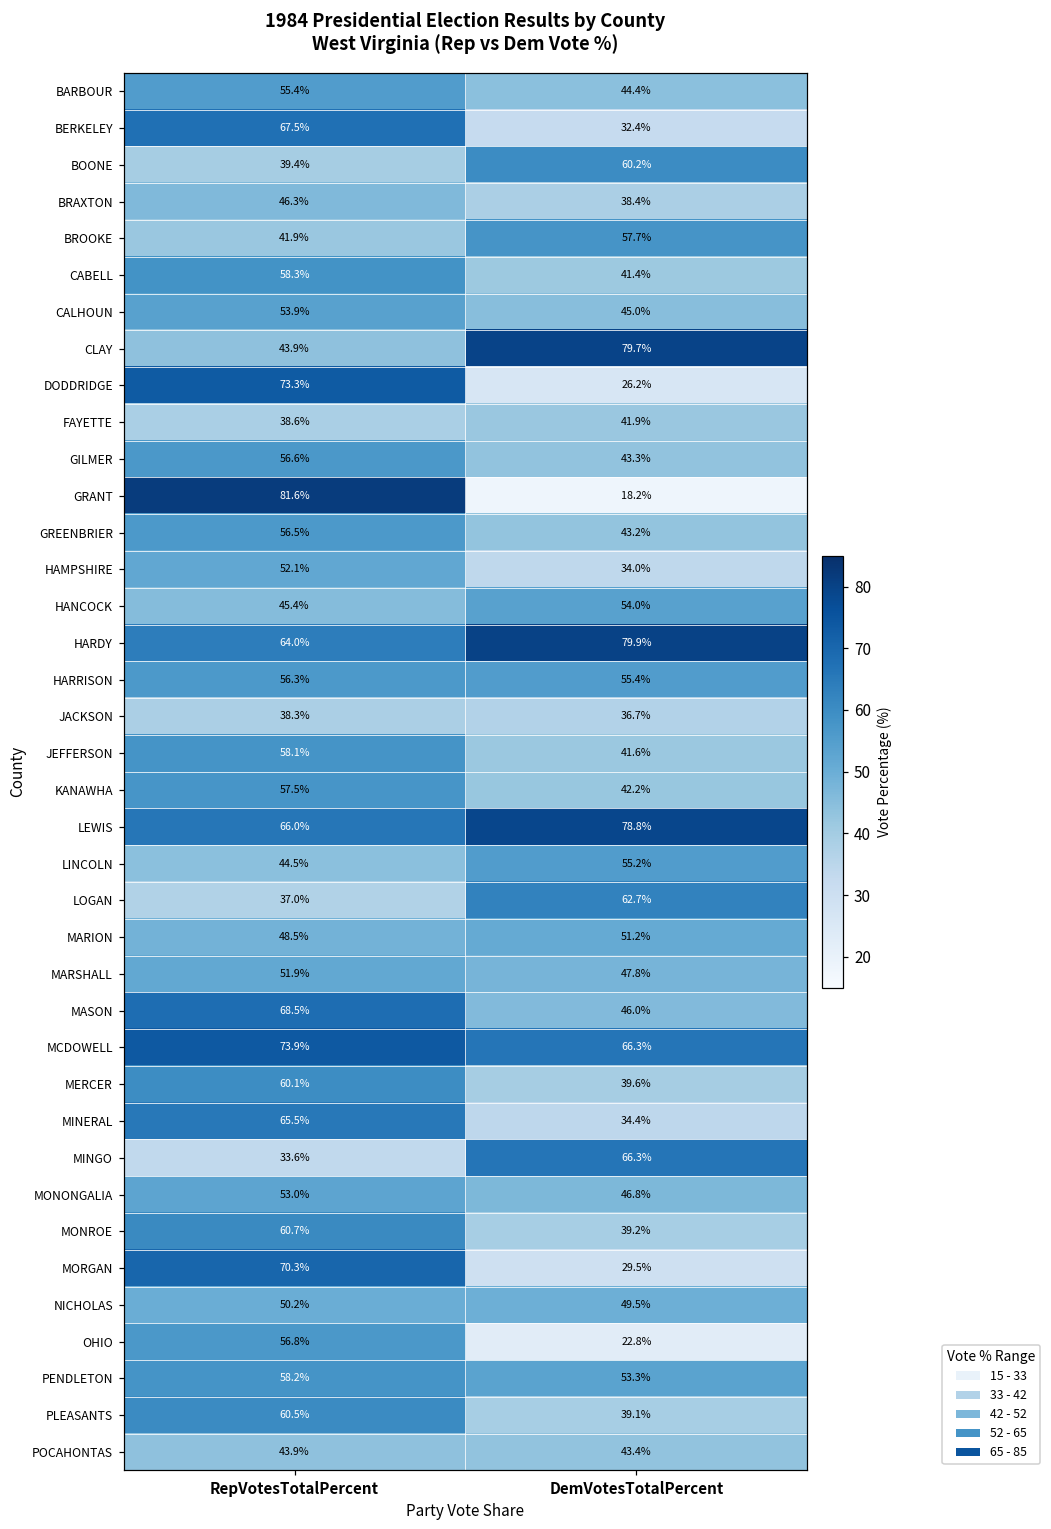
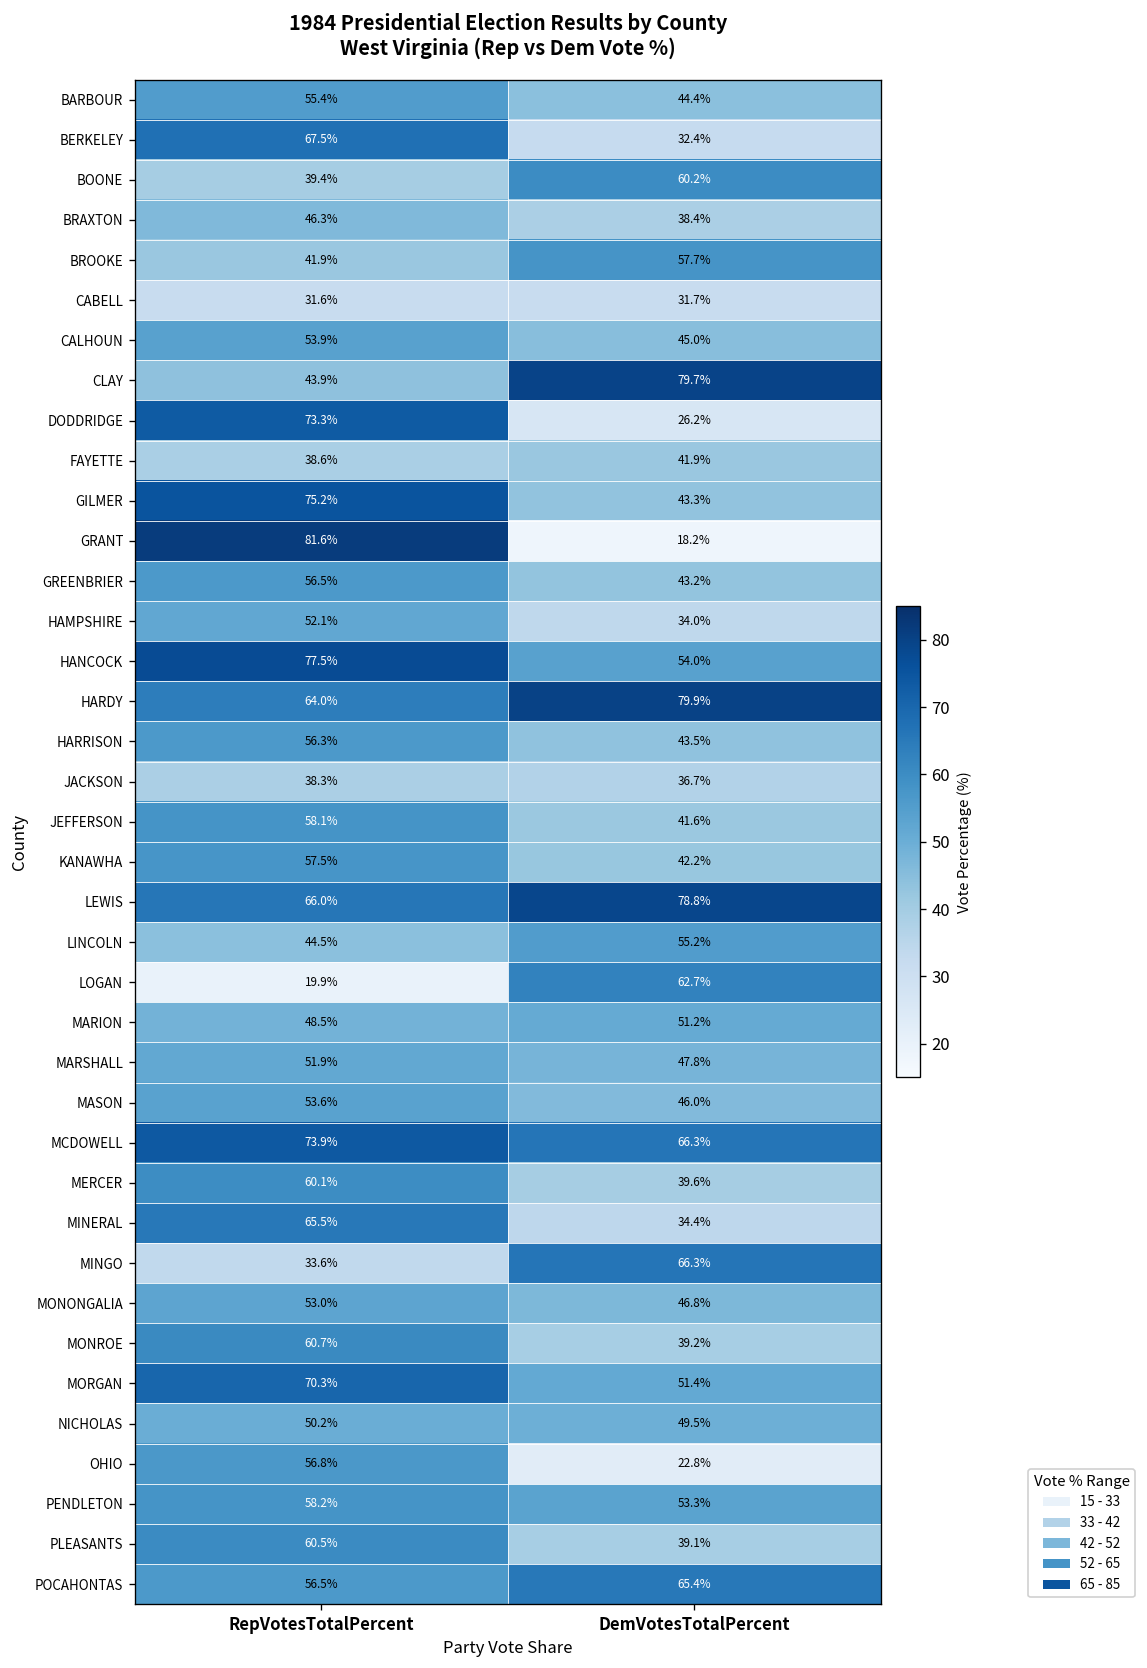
CABELL, RepVotesTotalPercent: 58.3% -> 31.6%
CABELL, DemVotesTotalPercent: 41.4% -> 31.7%
GILMER, RepVotesTotalPercent: 56.6% -> 75.2%
HANCOCK, RepVotesTotalPercent: 45.4% -> 77.5%
HARRISON, DemVotesTotalPercent: 55.4% -> 43.5%
LOGAN, RepVotesTotalPercent: 37.0% -> 19.9%
MASON, RepVotesTotalPercent: 68.5% -> 53.6%
MORGAN, DemVotesTotalPercent: 29.5% -> 51.4%
POCAHONTAS, RepVotesTotalPercent: 43.9% -> 56.5%
POCAHONTAS, DemVotesTotalPercent: 43.4% -> 65.4%
